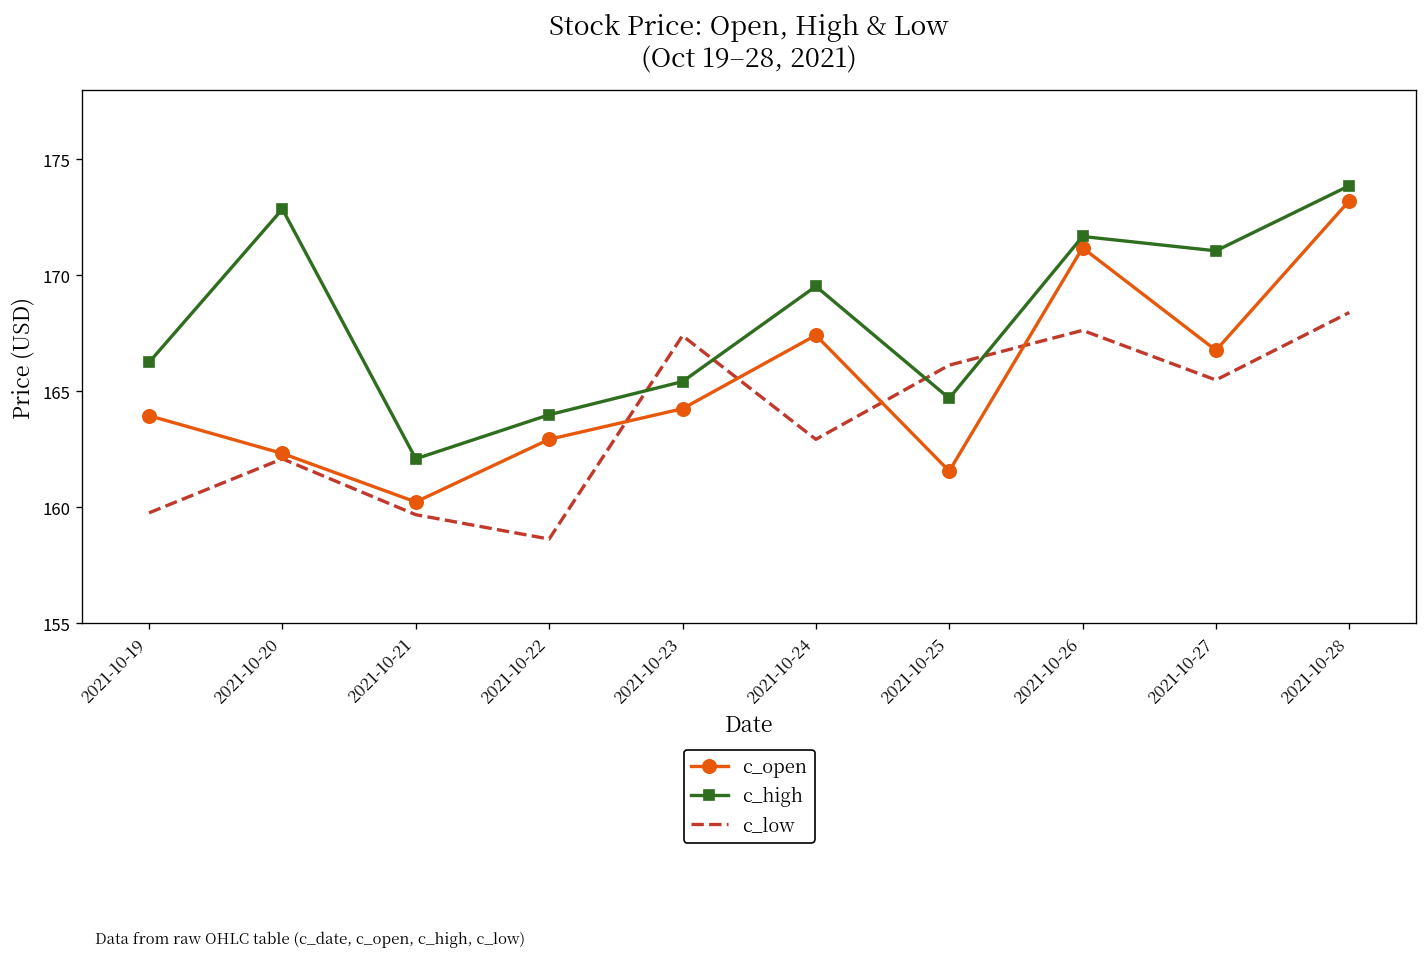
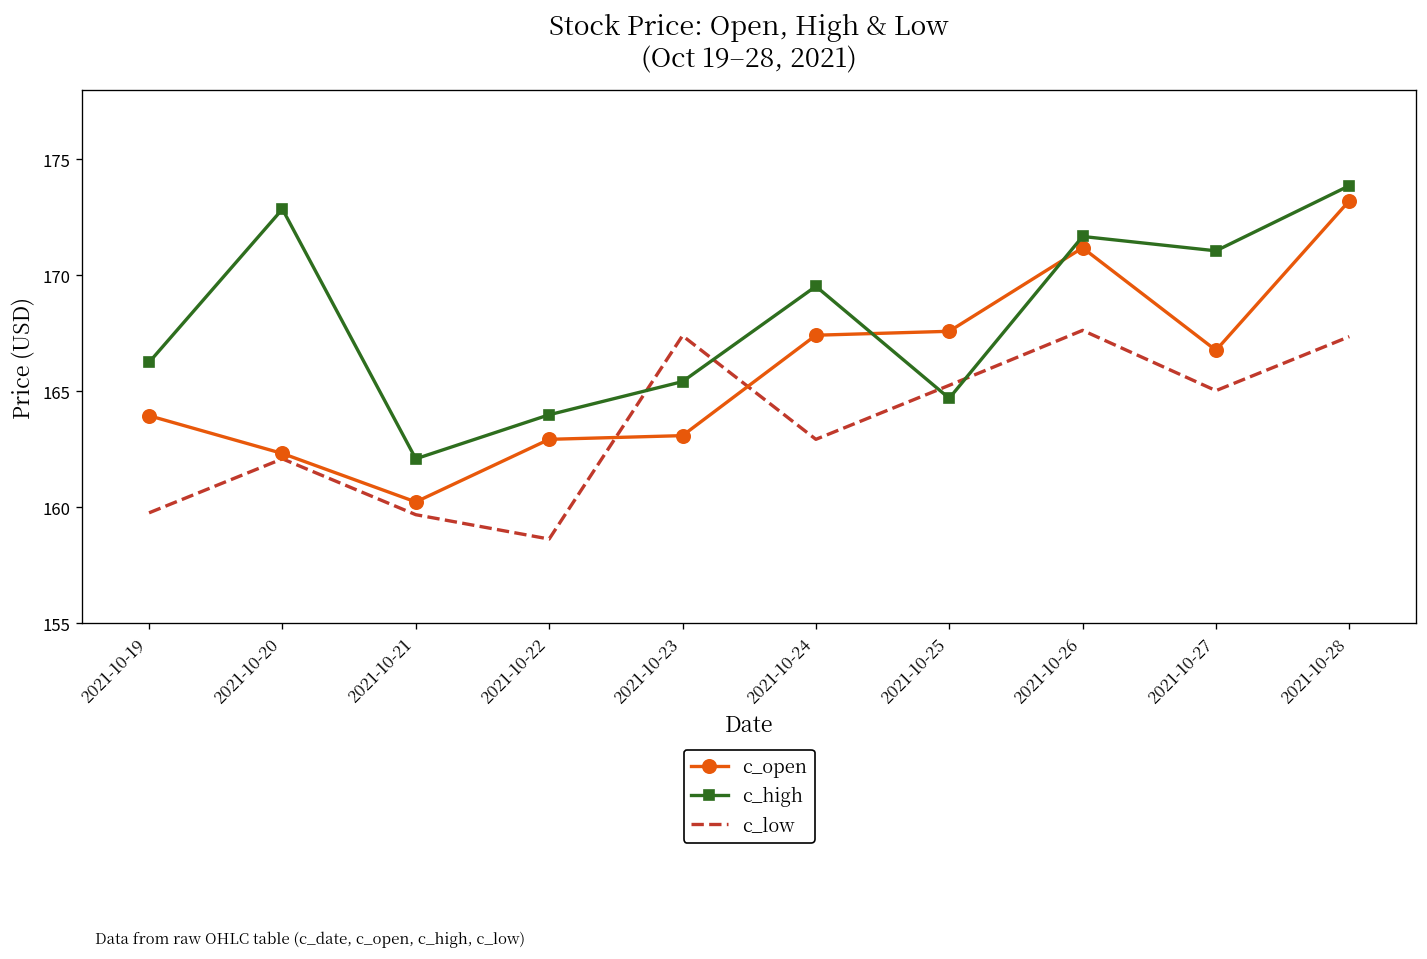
c_open, 2021-10-23: 164.3 -> 163.1
c_open, 2021-10-25: 161.6 -> 167.6
c_low, 2021-10-25: 166.1 -> 165.3
c_low, 2021-10-27: 165.5 -> 165.0
c_low, 2021-10-28: 168.4 -> 167.4
